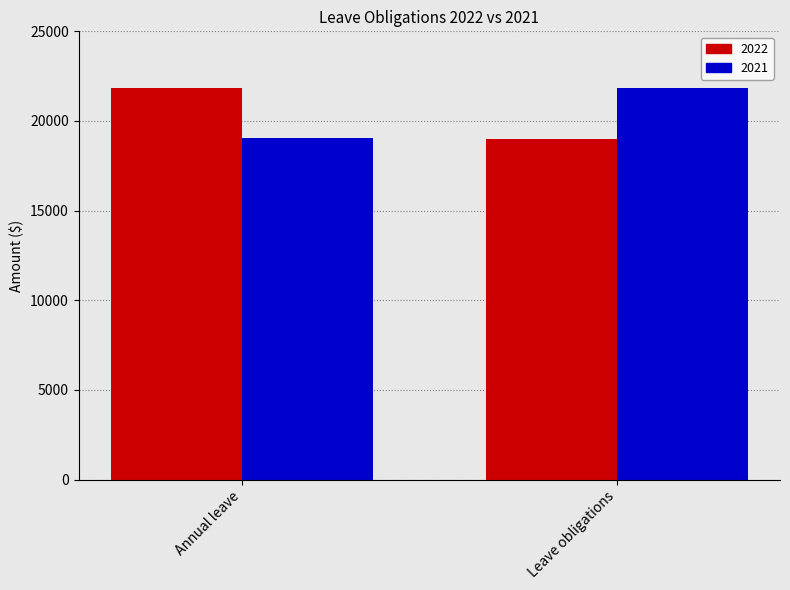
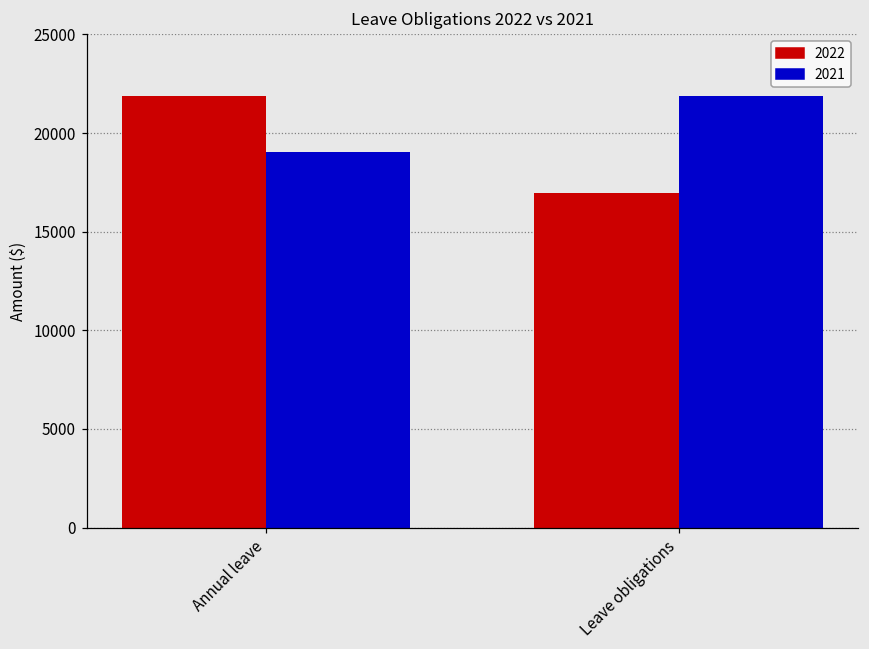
2022, Leave obligations: 19000 -> 16900
